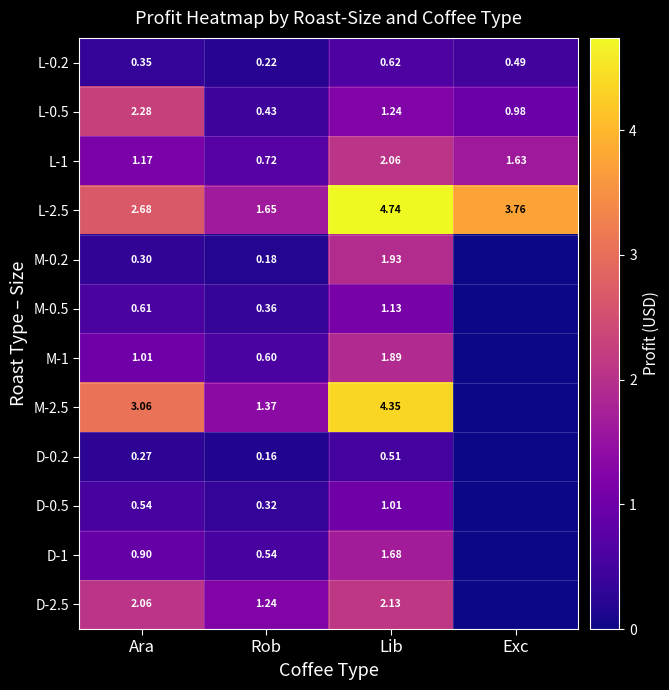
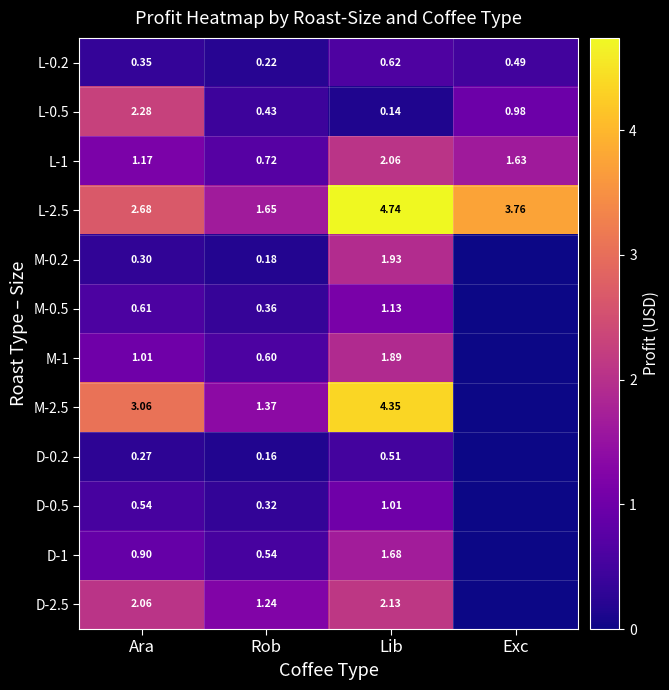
L-0.5, Lib: 1.24 -> 0.14
